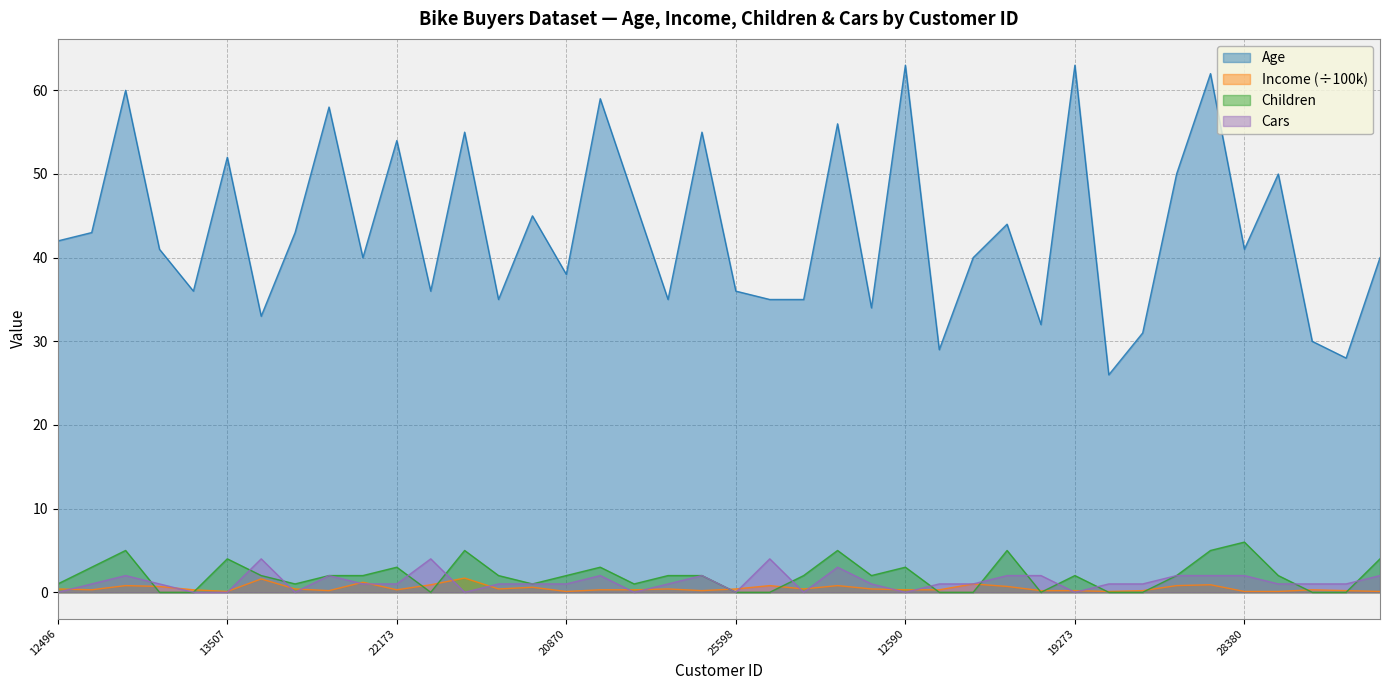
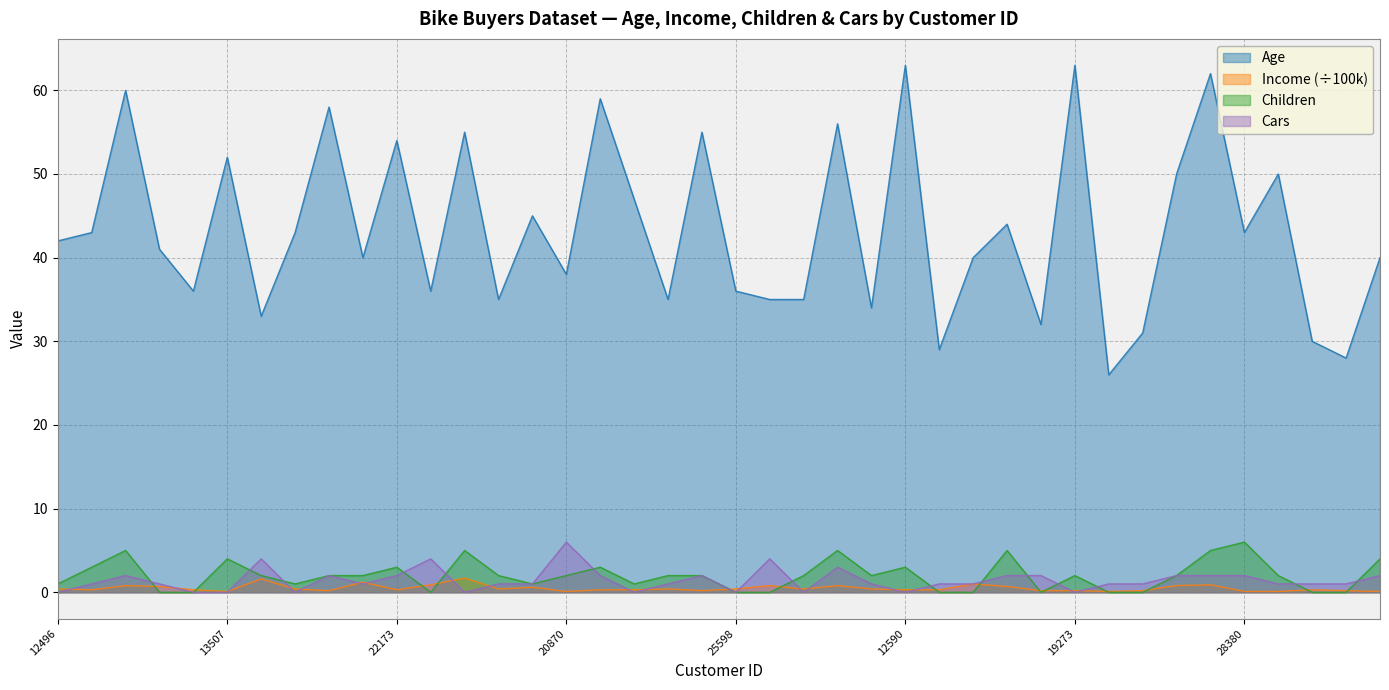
Cars, 22173: 1 -> 2
Cars, 20870: 1 -> 6
Age, 28380: 41 -> 43
